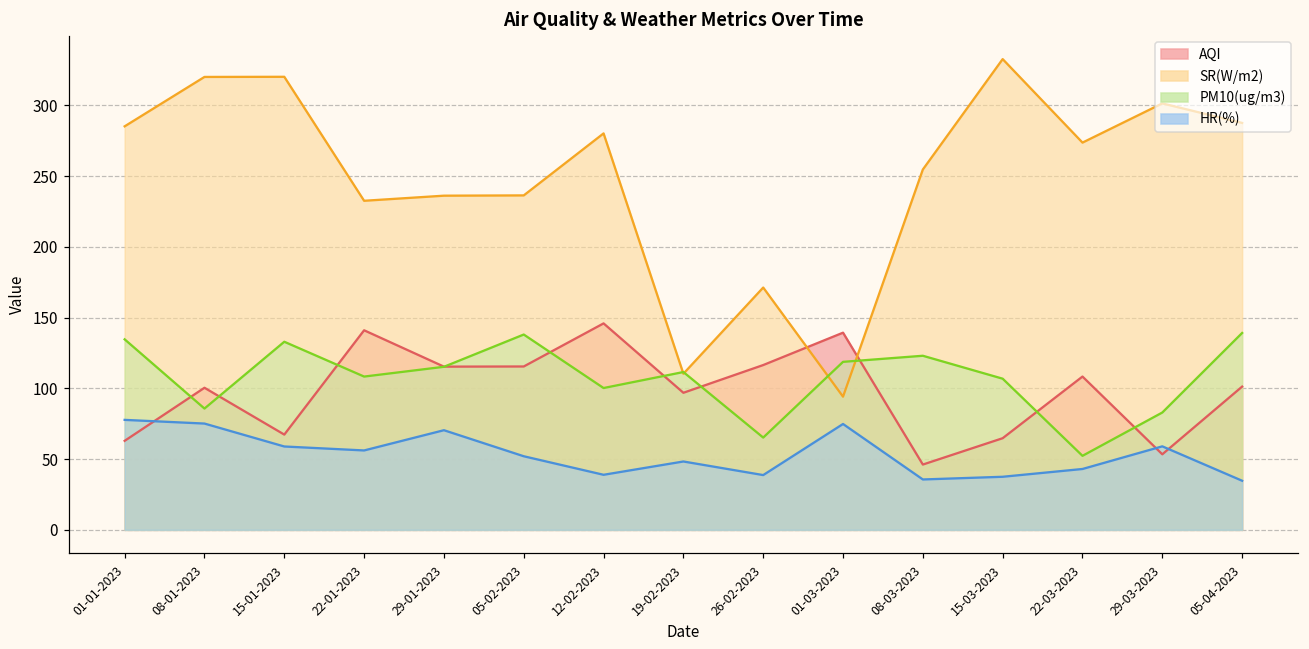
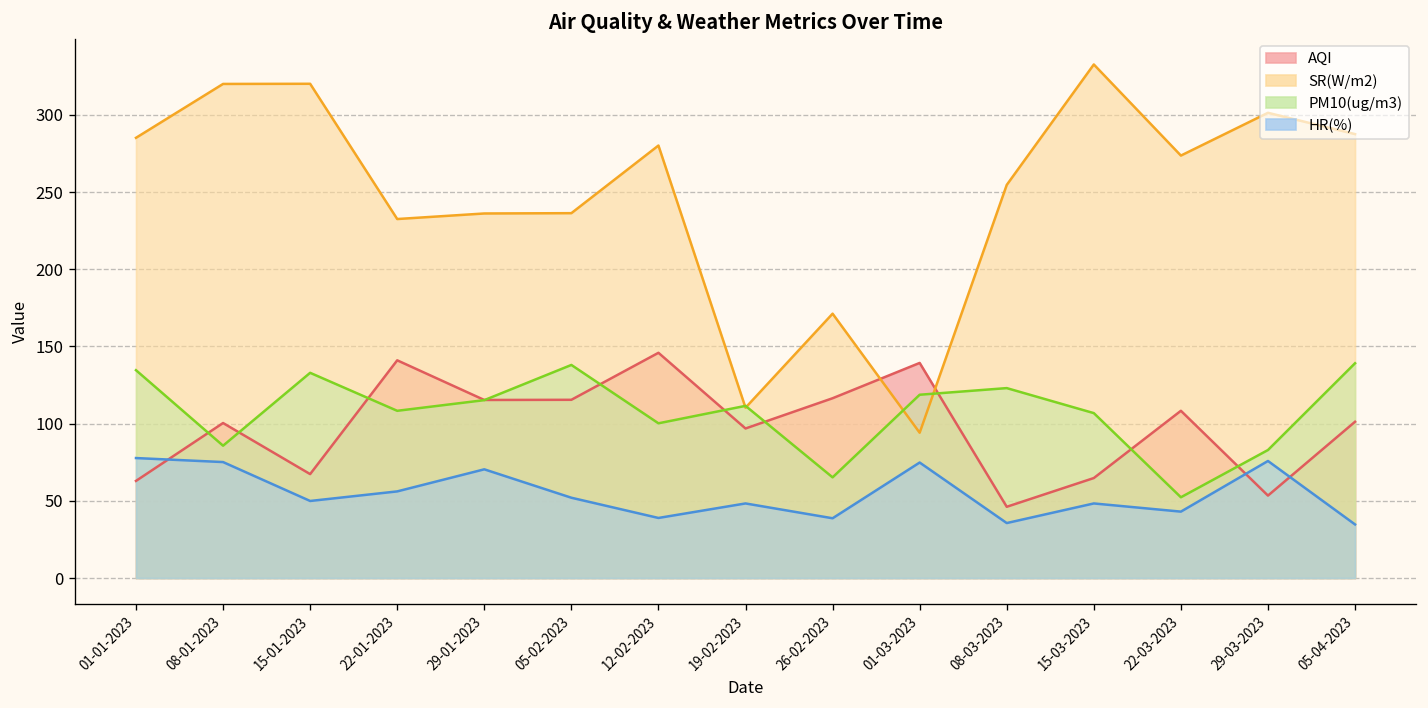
HR(%), 15-01-2023: 59 -> 50
HR(%), 15-03-2023: 38 -> 48
HR(%), 29-03-2023: 59 -> 76
